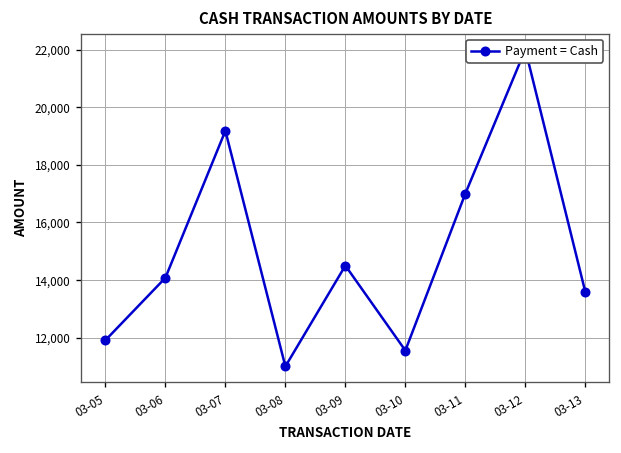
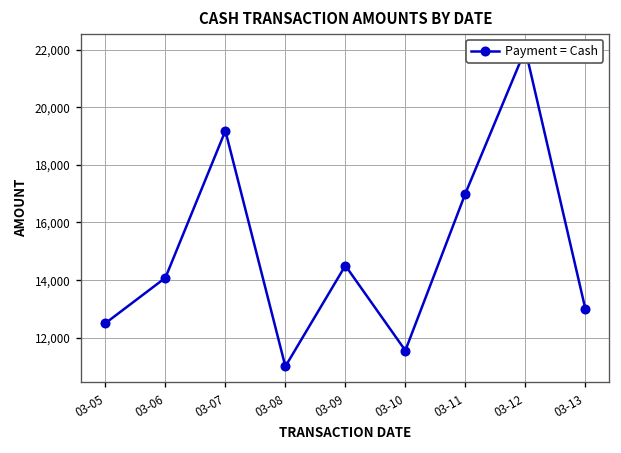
03-05: 11,900 -> 12,500
03-13: 13,600 -> 13,000
